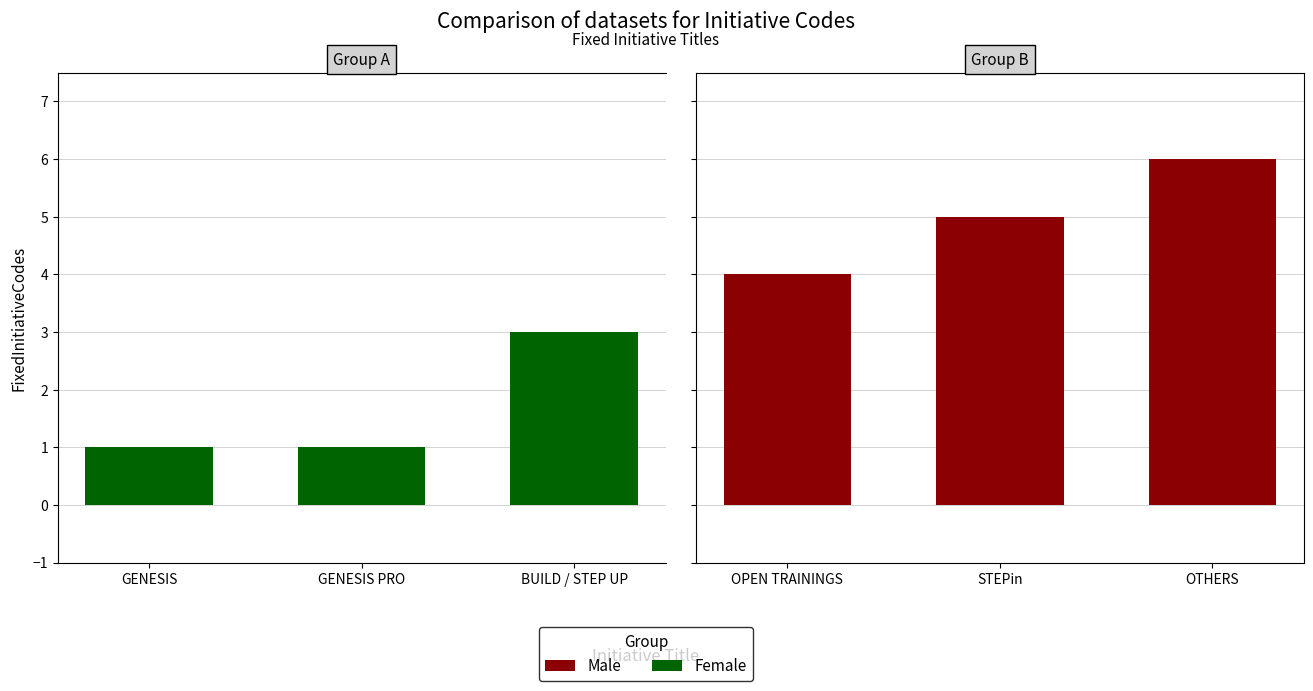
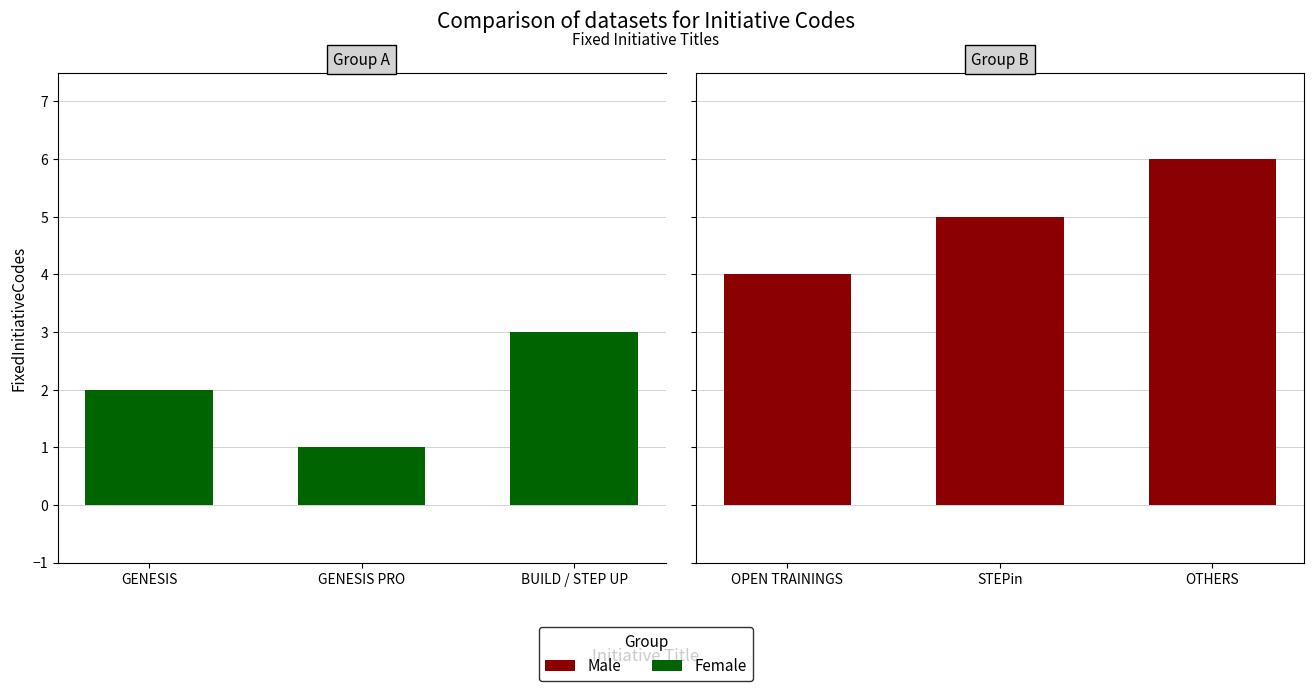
Group A, GENESIS: 1 -> 2
